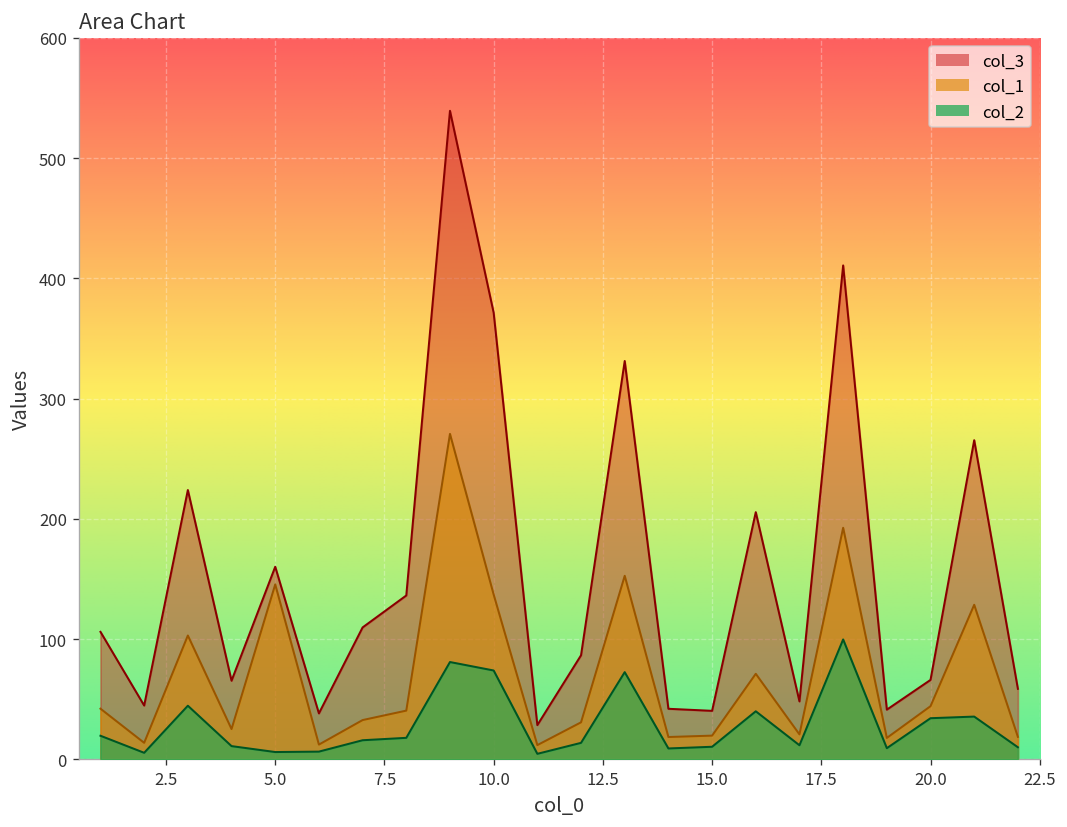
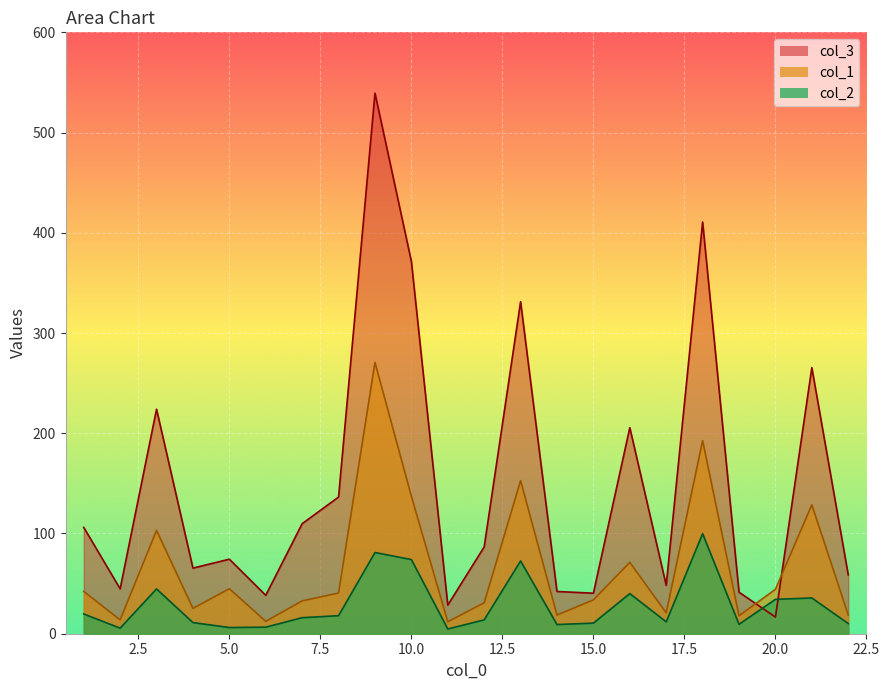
col_3, 5.0: 160 -> 74
col_1, 5.0: 146 -> 45
col_1, 15.0: 20 -> 34
col_3, 20.0: 66 -> 17
